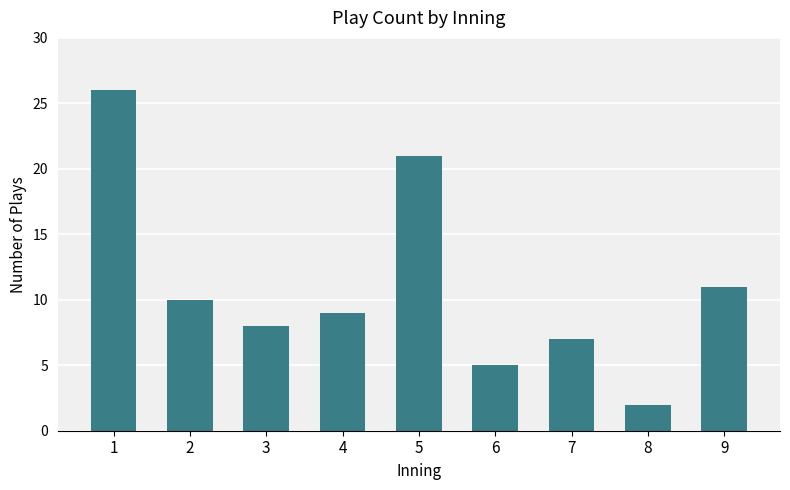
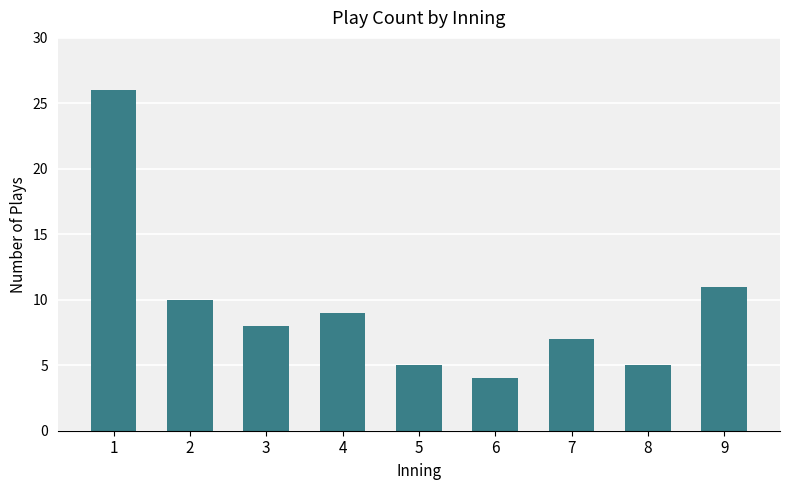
5: 21 -> 5
6: 5 -> 4
8: 2 -> 5
